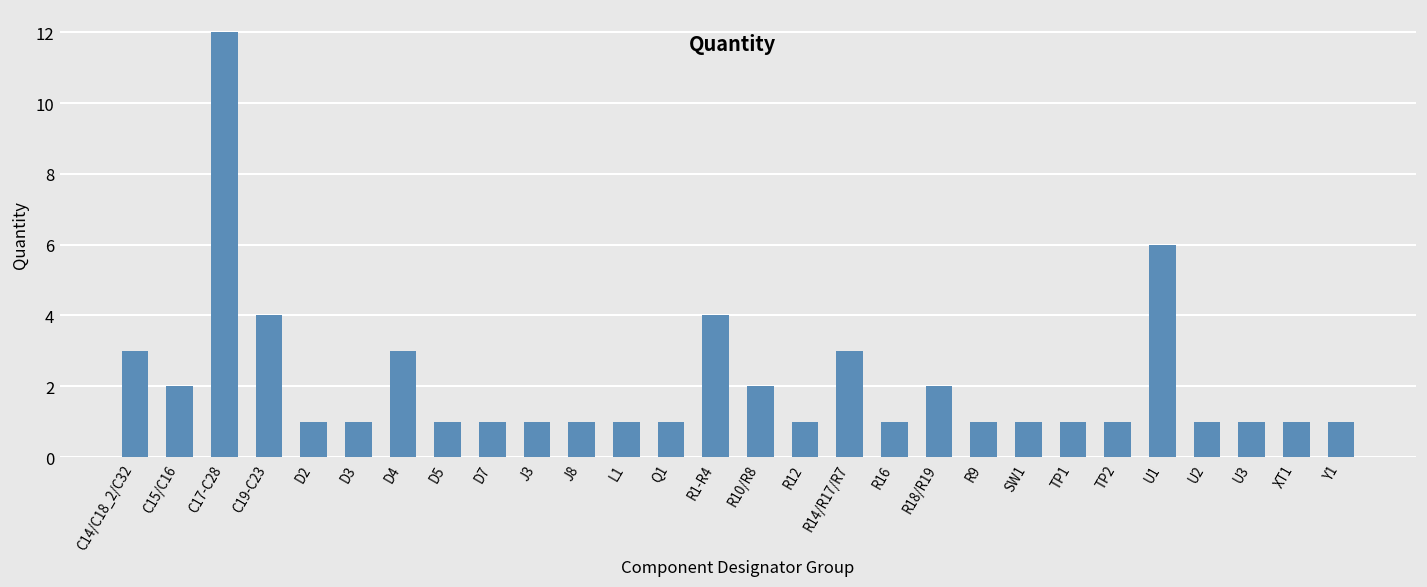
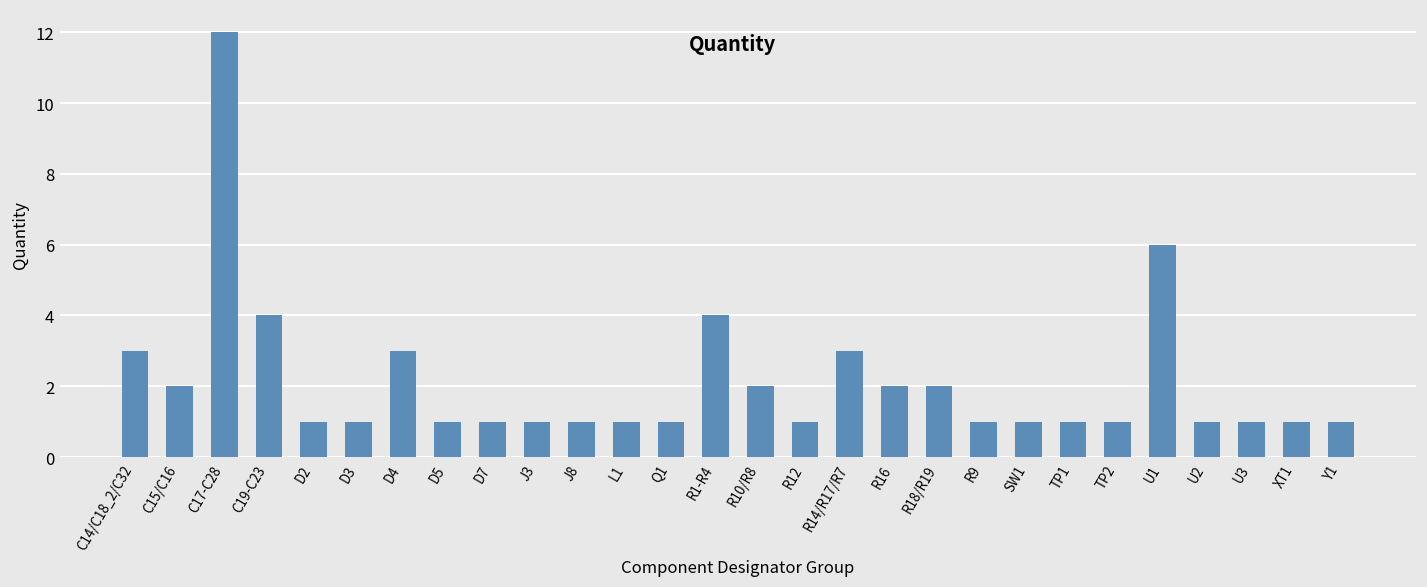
R16: 1 -> 2
